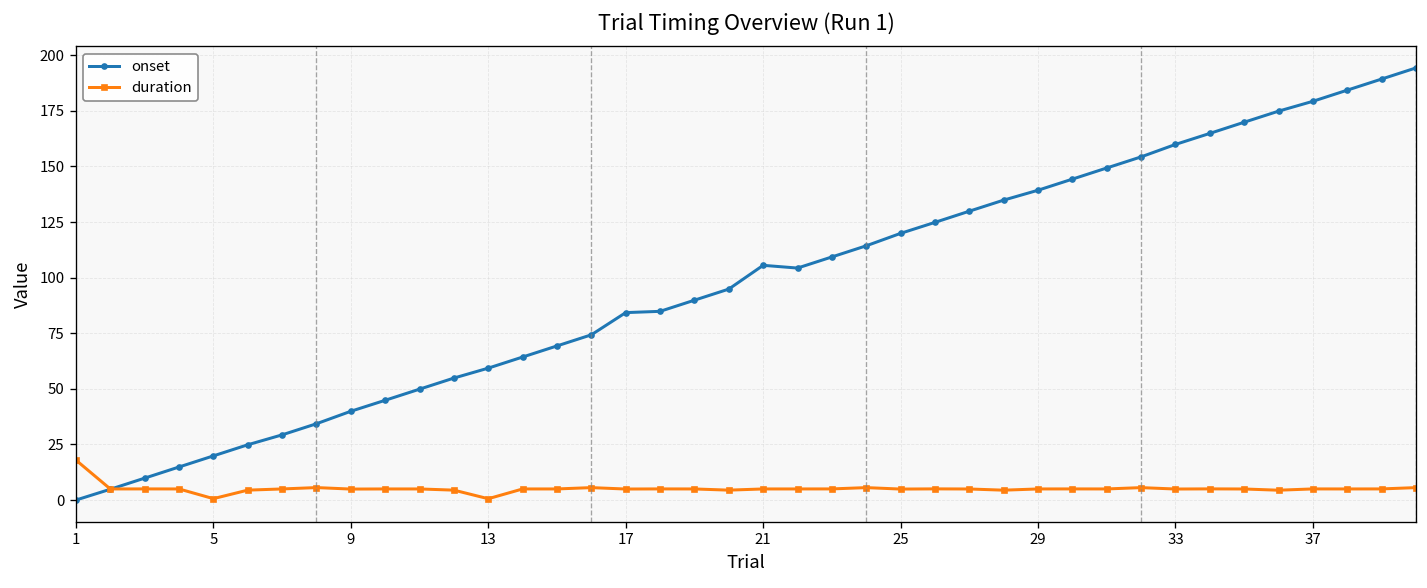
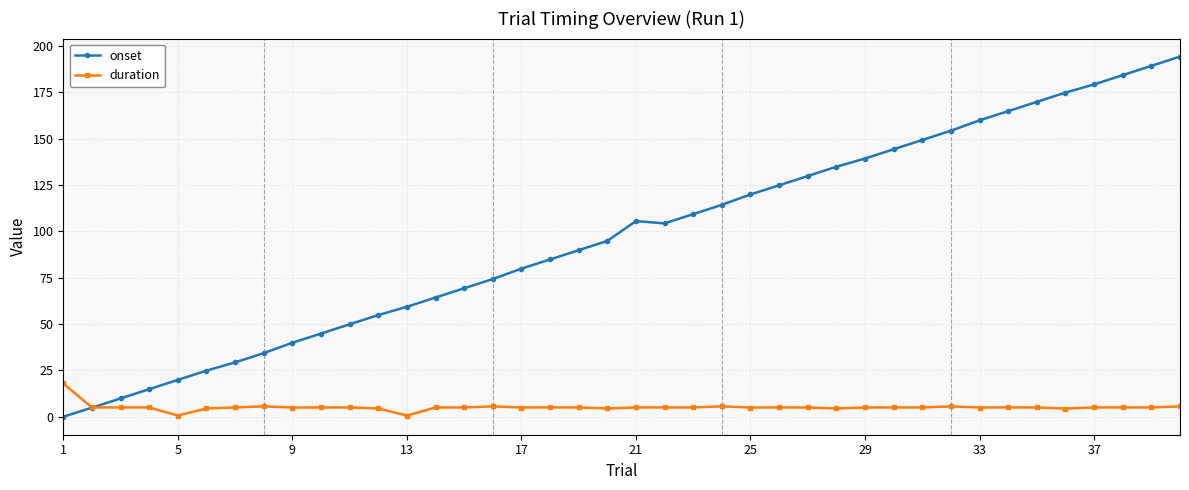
onset, 17: 84 -> 80
